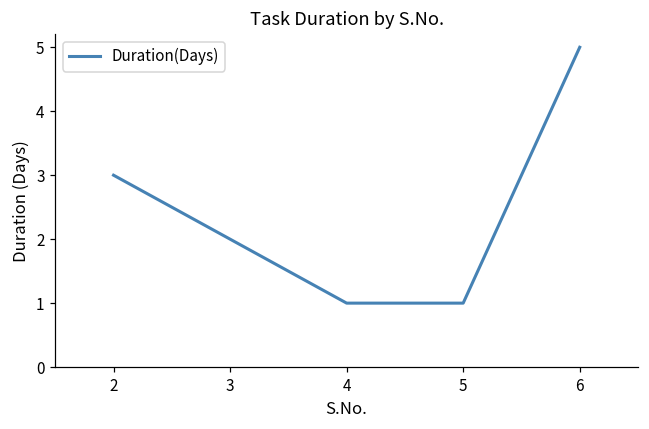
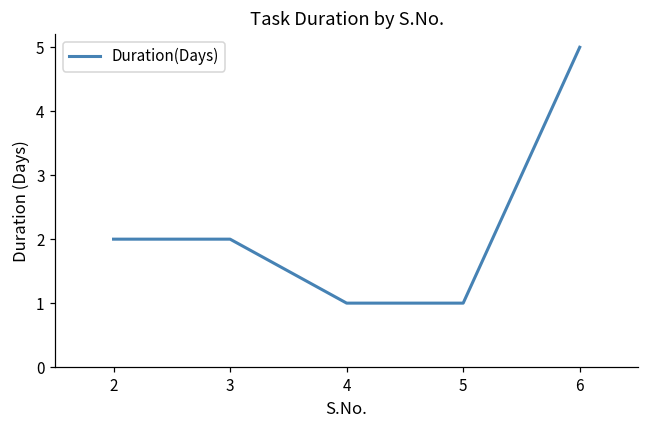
2: 3 -> 2
